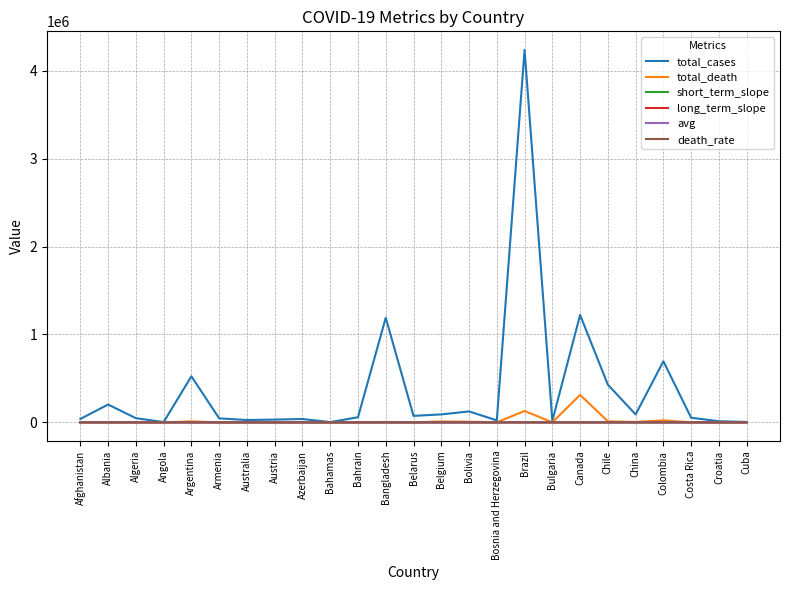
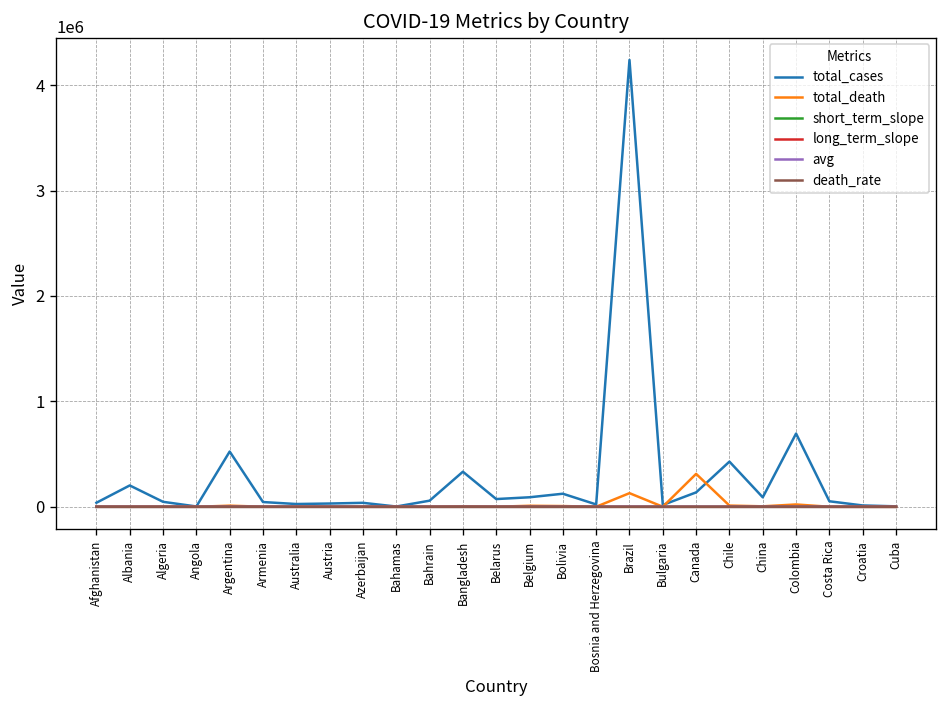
total_cases, Bangladesh: 1200000 -> 300000
total_cases, Canada: 1200000 -> 100000
